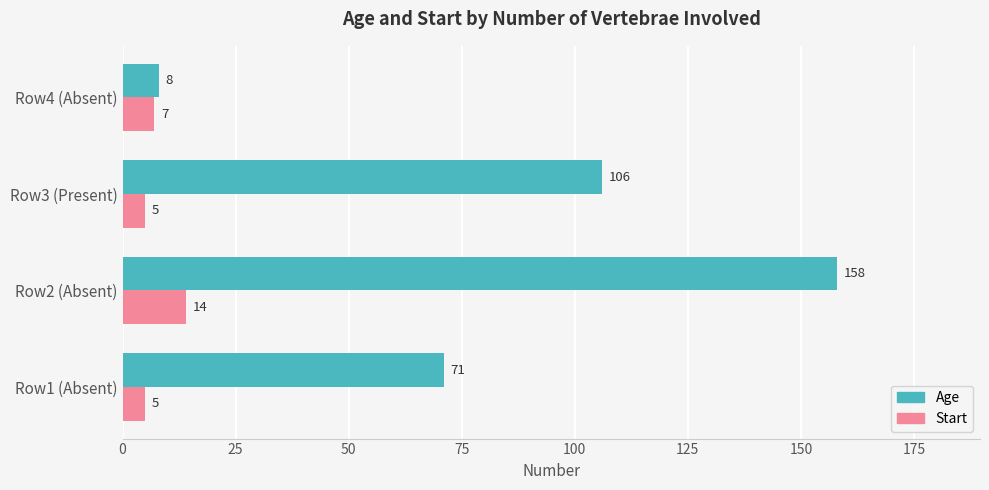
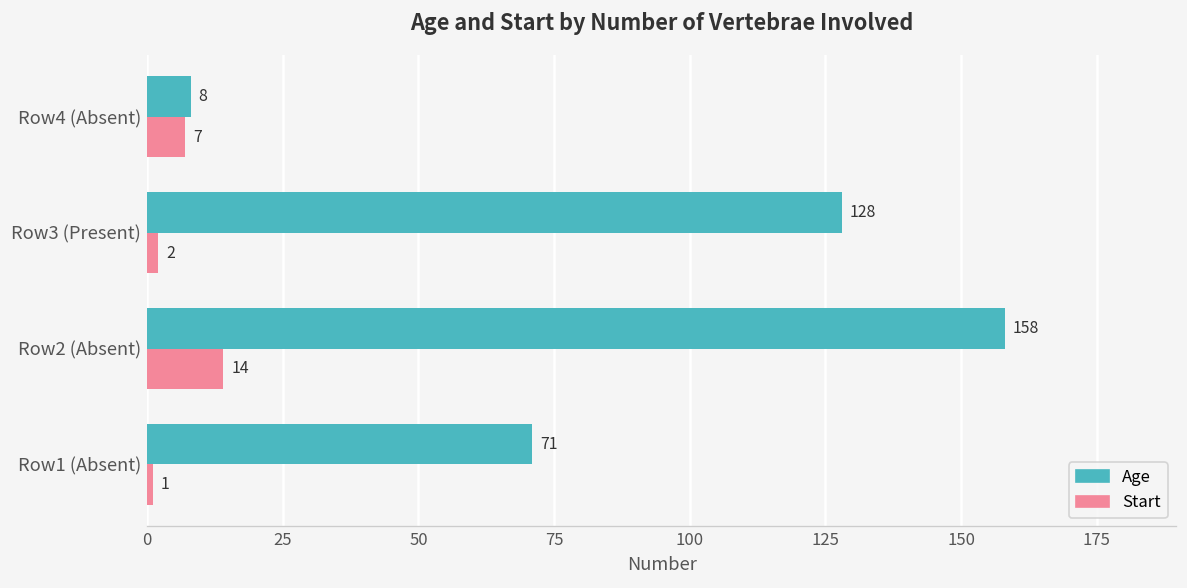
Age, Row3 (Present): 106 -> 128
Start, Row3 (Present): 5 -> 2
Start, Row1 (Absent): 5 -> 1
